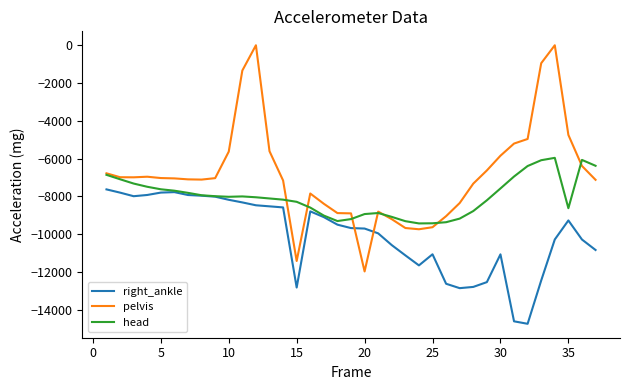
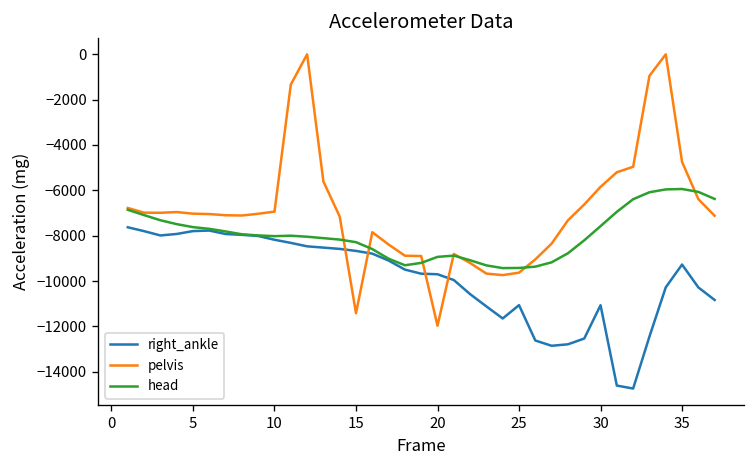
pelvis, 10: -5600 -> -6900
right_ankle, 15: -12800 -> -8700
head, 35: -8600 -> -5900
